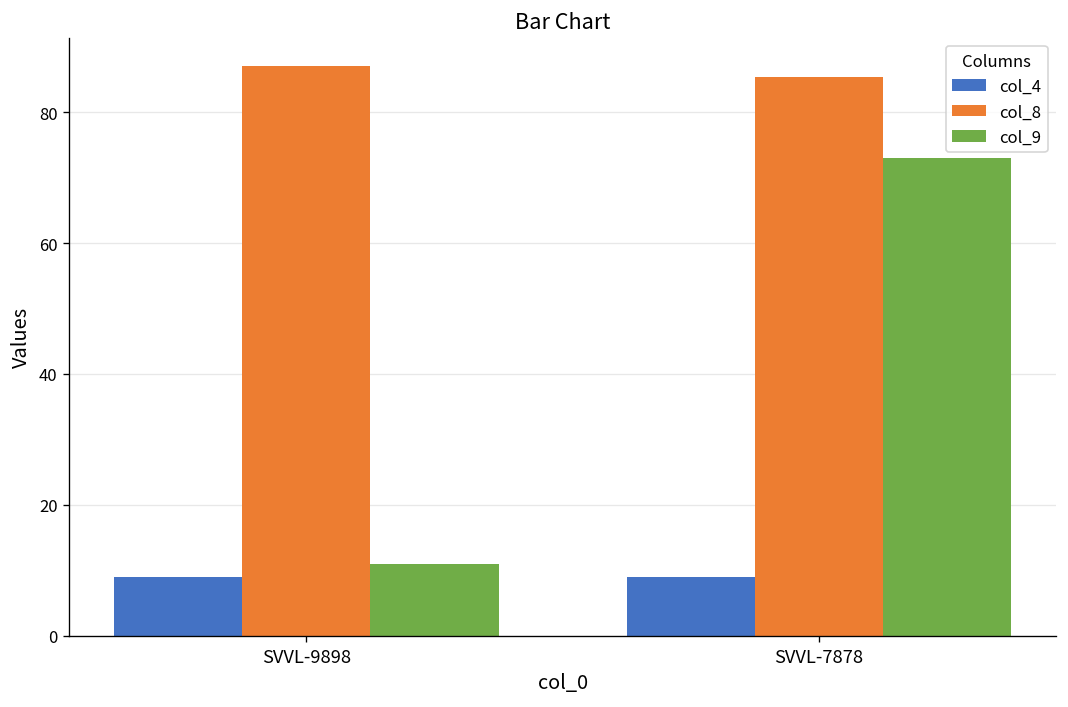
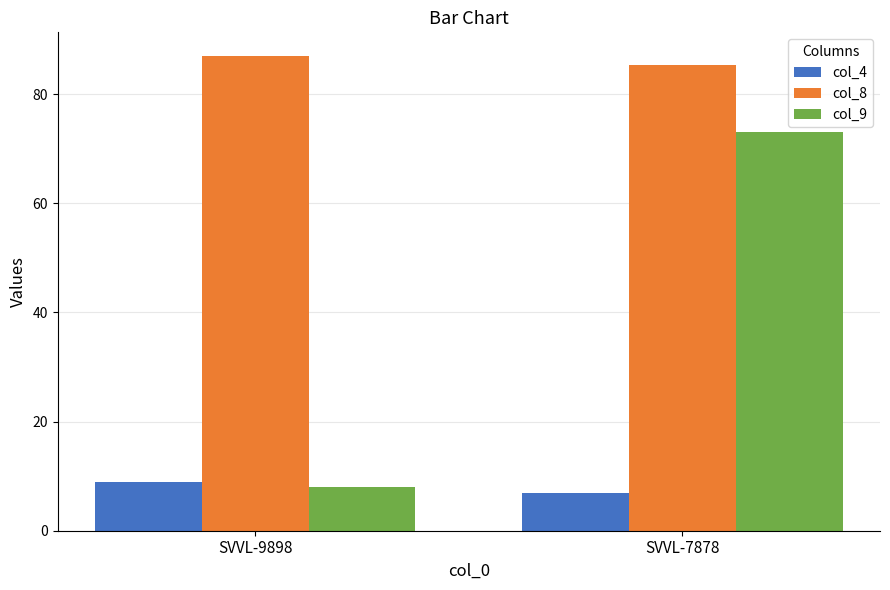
col_9, SVVL-9898: 11 -> 8
col_4, SVVL-7878: 9 -> 7
